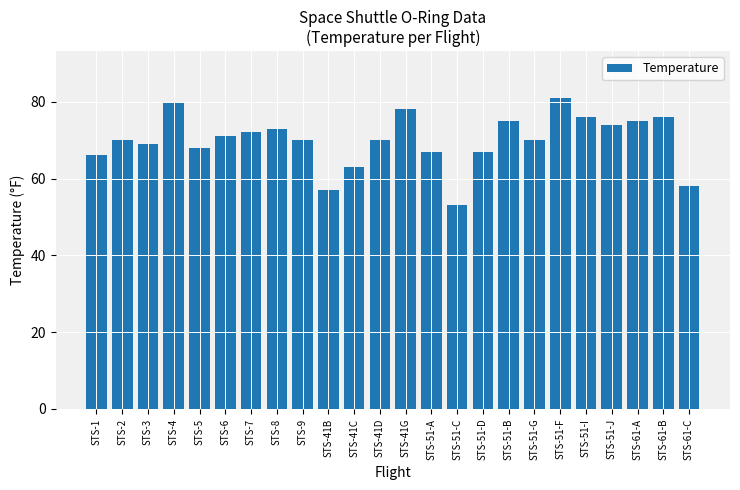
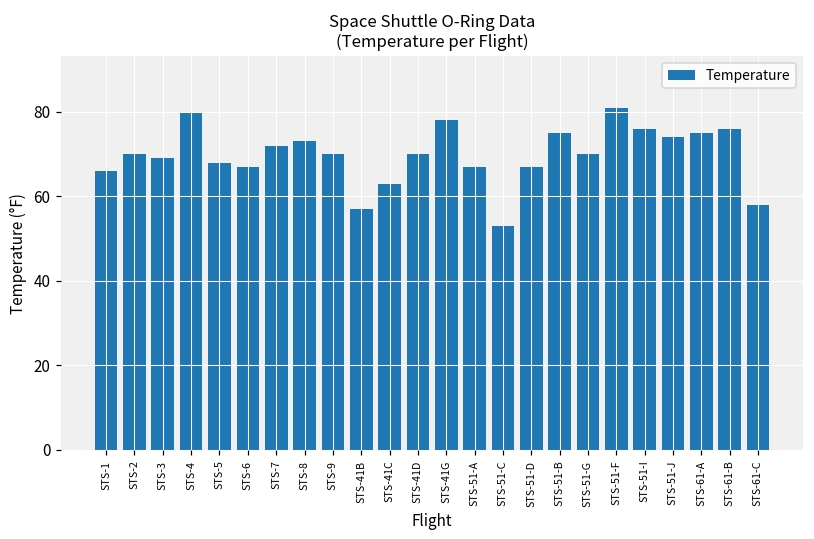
STS-6: 71 -> 67
